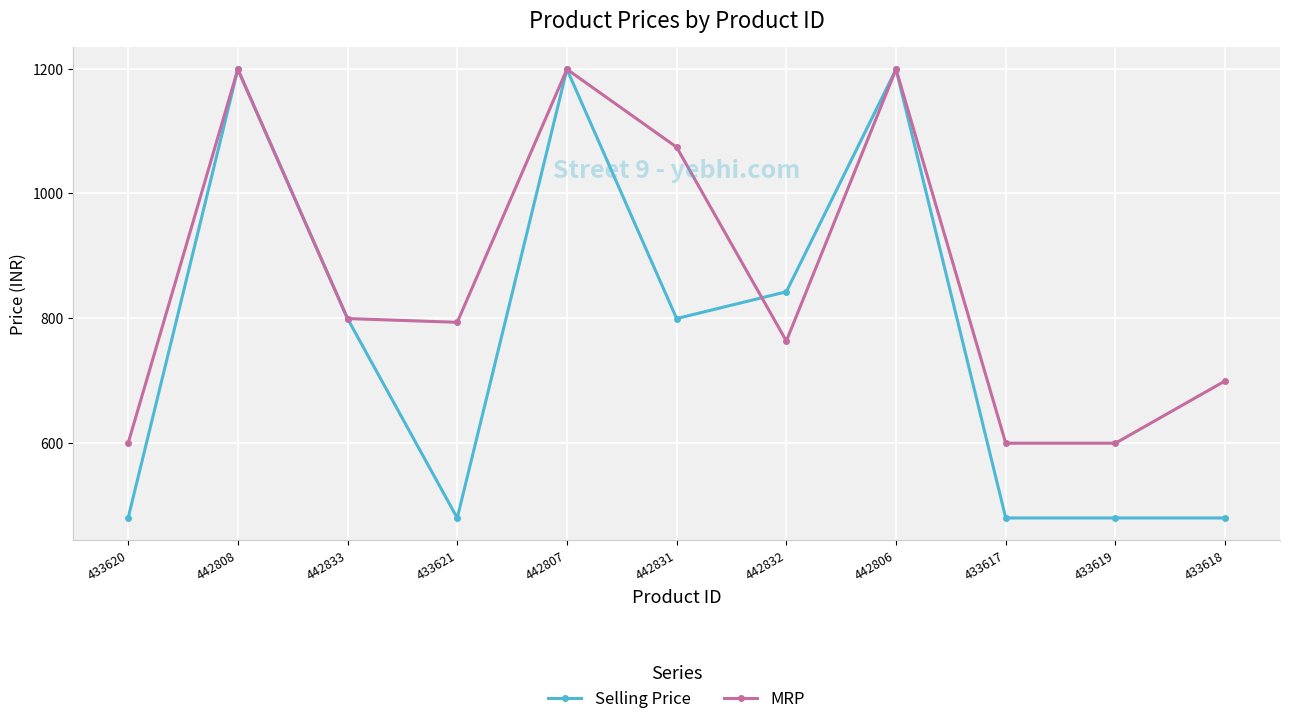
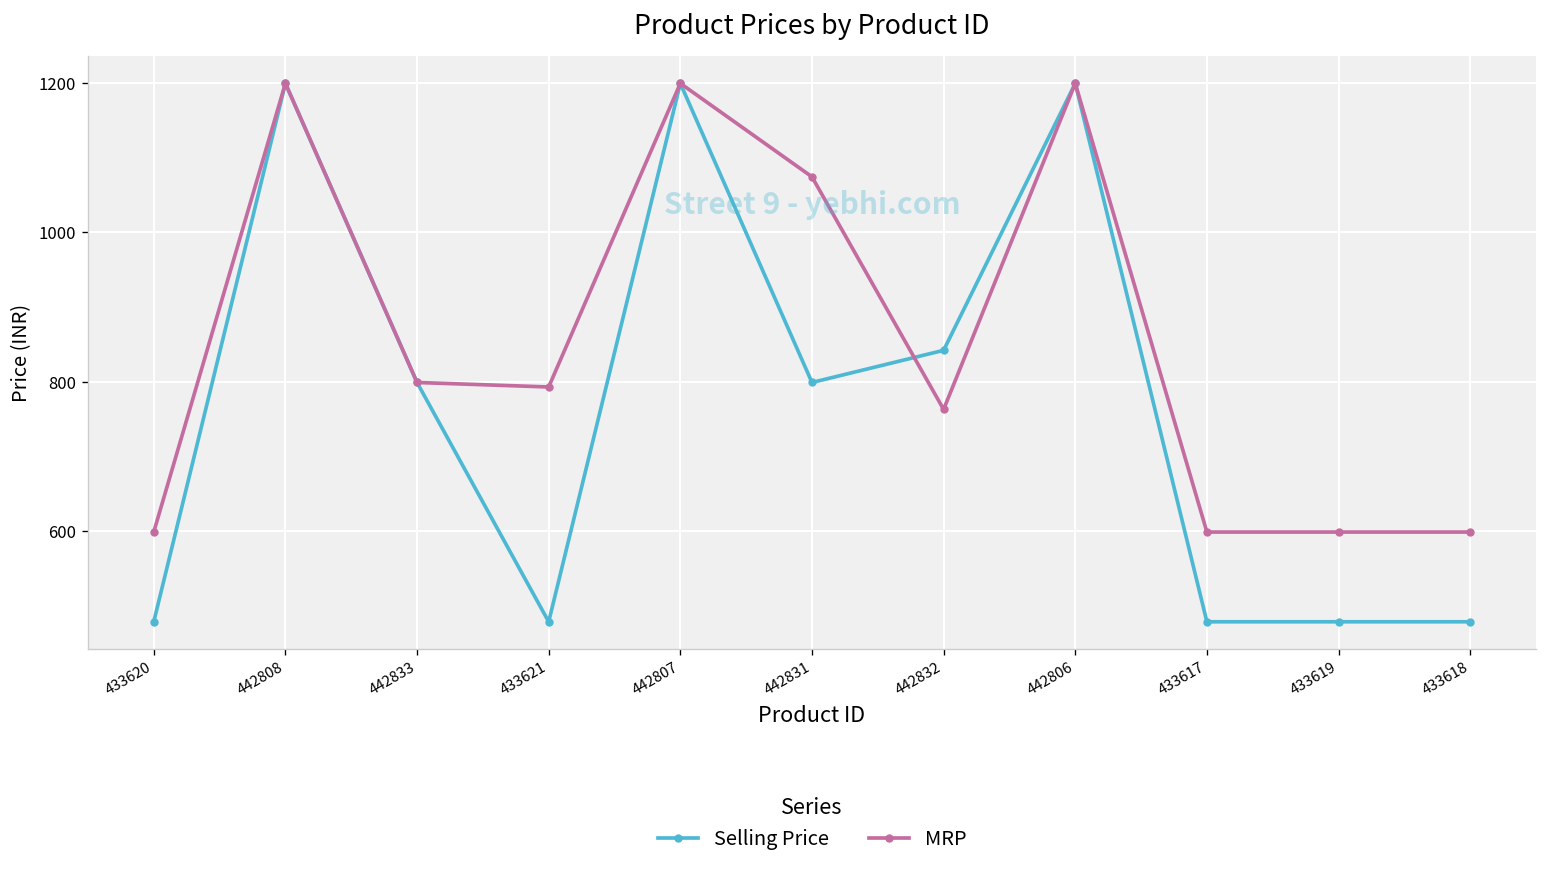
MRP, 433618: 700 -> 600
